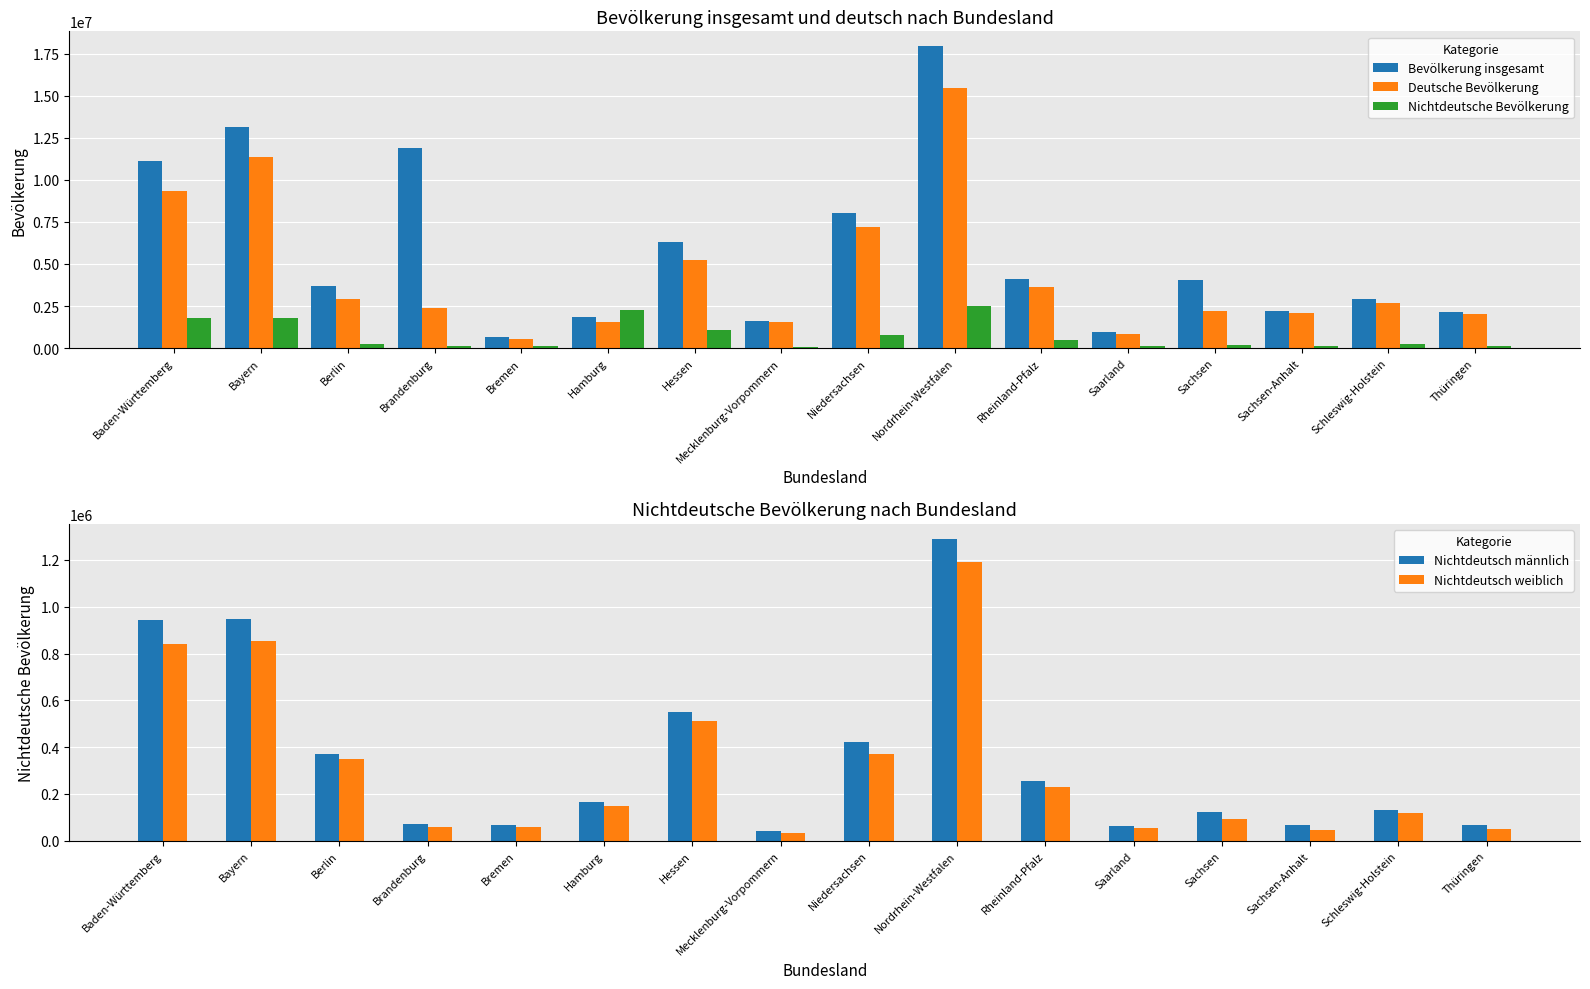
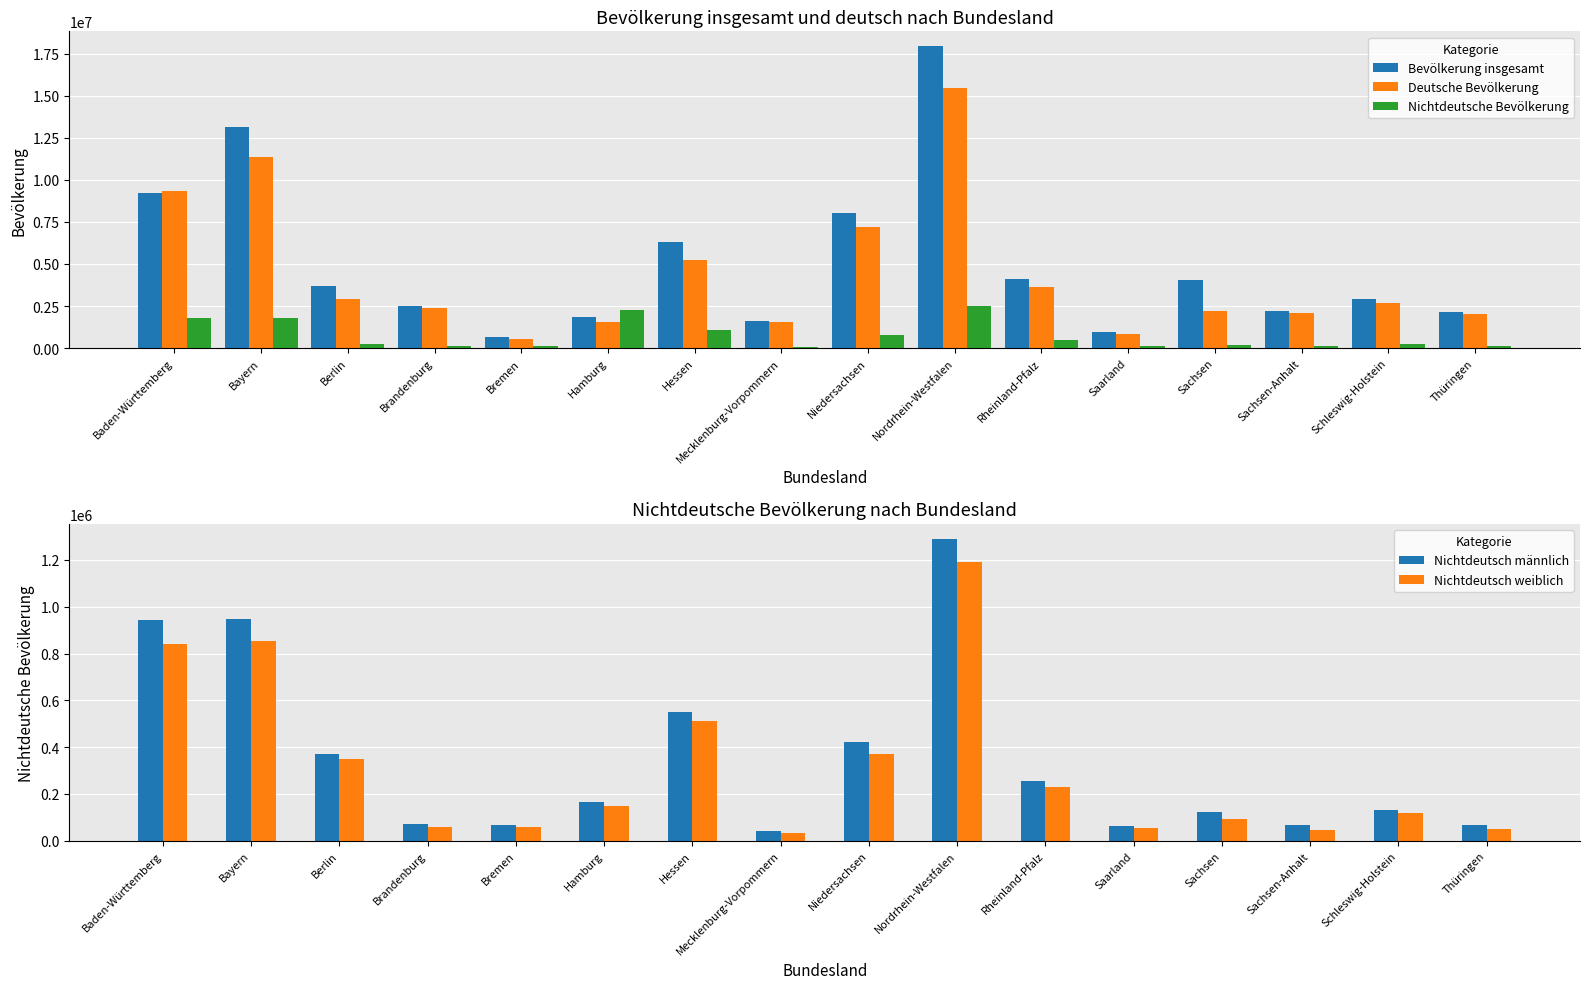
Bevölkerung insgesamt und deutsch nach Bundesland, Bevölkerung insgesamt, Baden-Württemberg: 11100000 -> 9200000
Bevölkerung insgesamt und deutsch nach Bundesland, Bevölkerung insgesamt, Brandenburg: 11900000 -> 2500000
